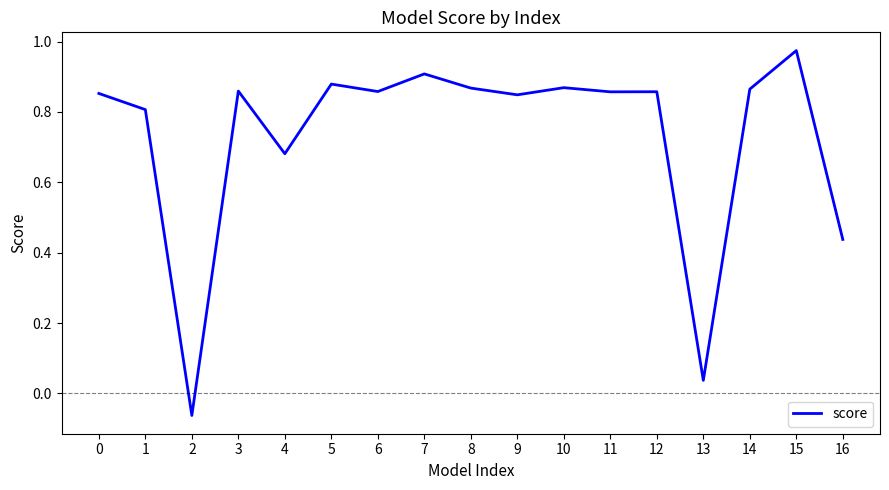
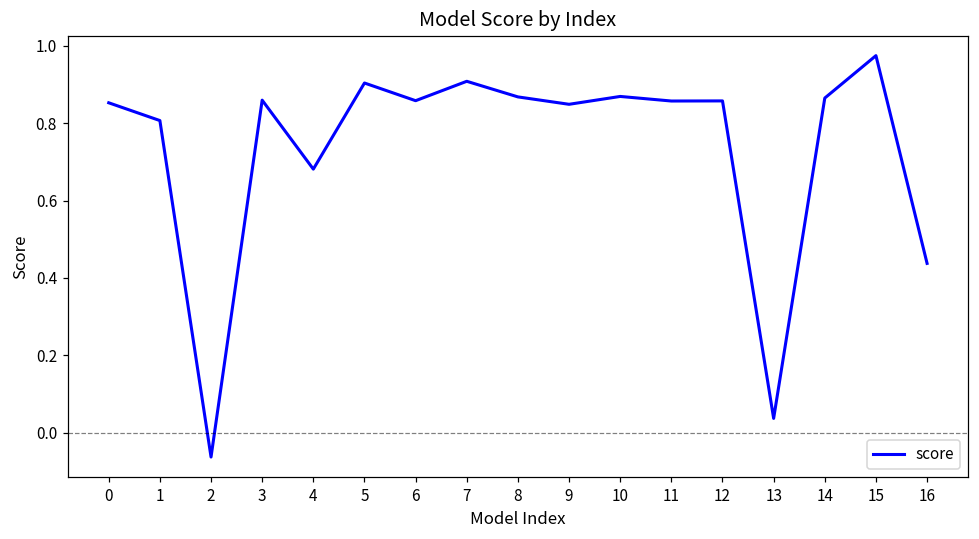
5: 0.88 -> 0.90
